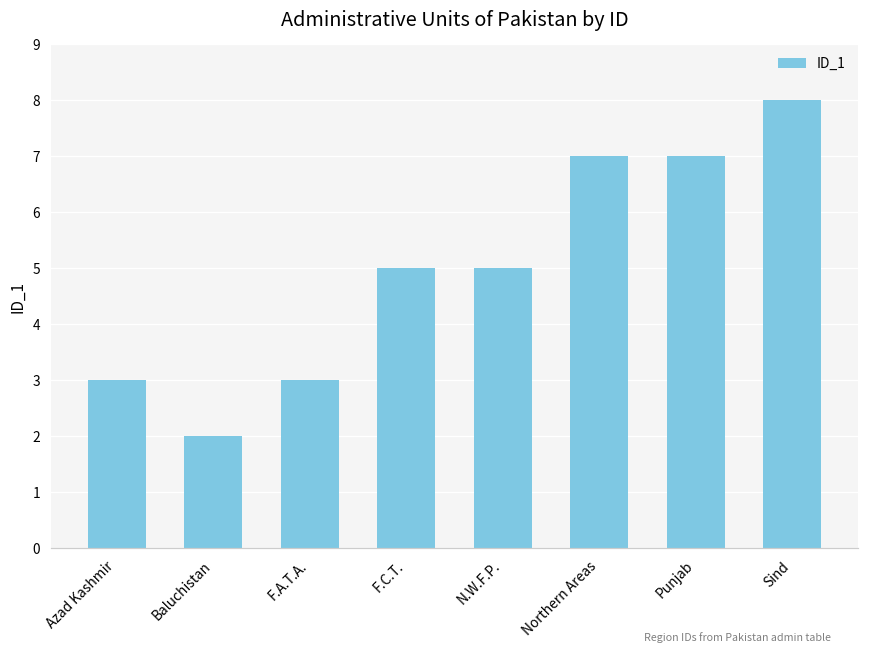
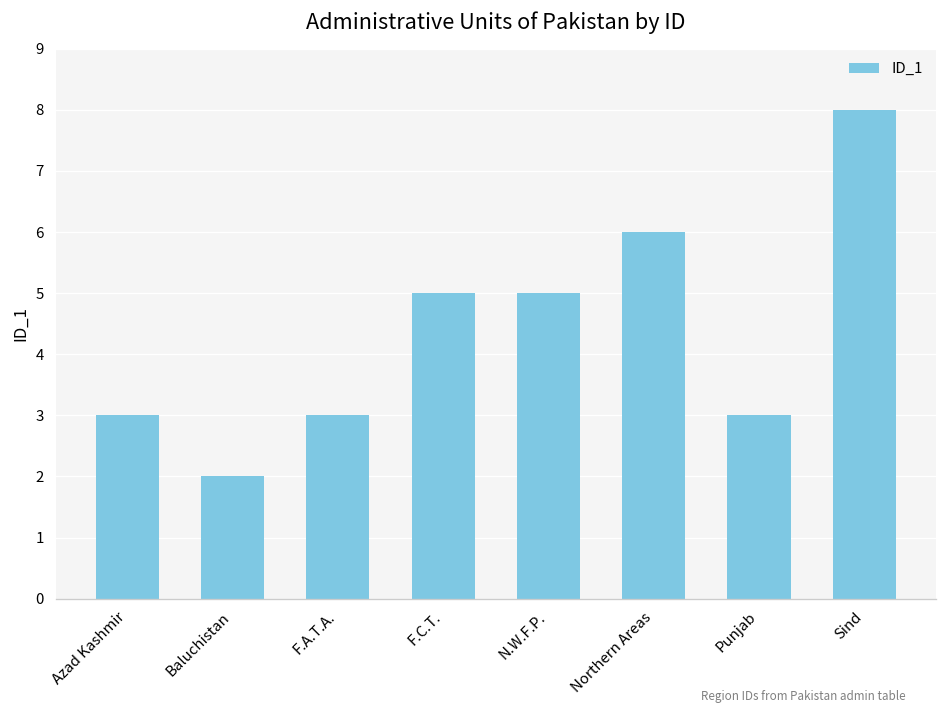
Northern Areas: 7 -> 6
Punjab: 7 -> 3
